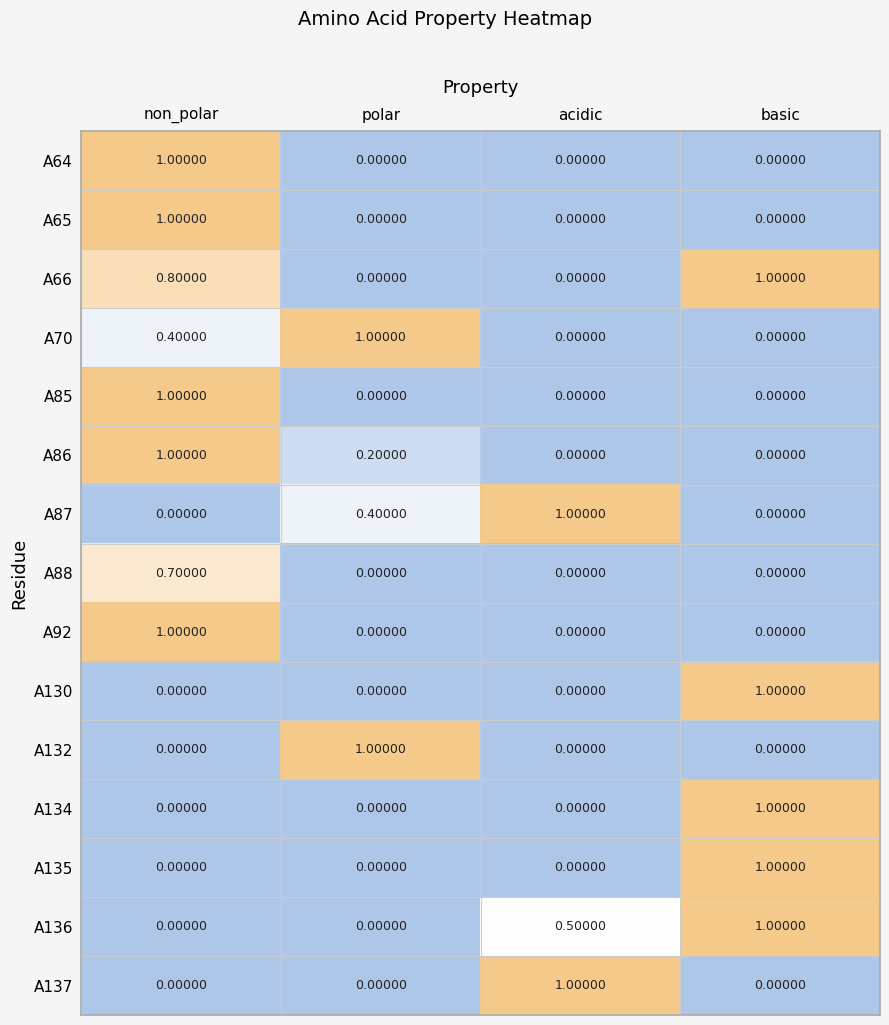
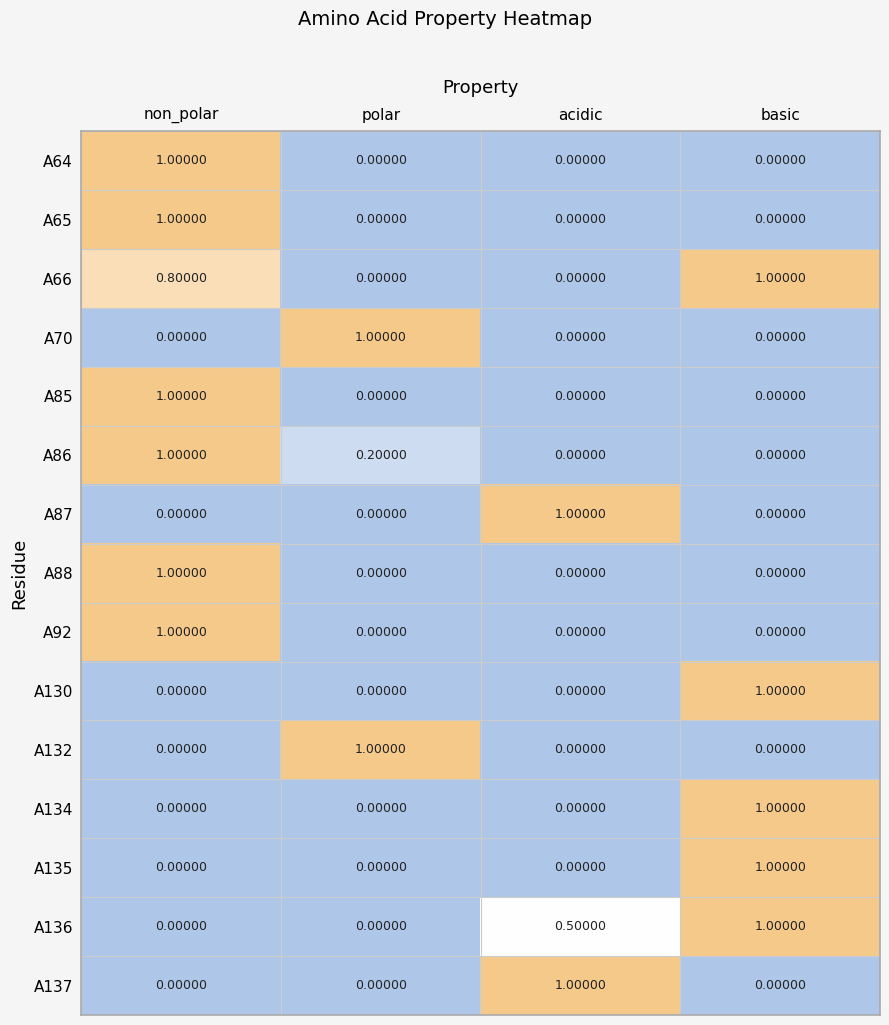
A70, non_polar: 0.40000 -> 0.00000
A87, polar: 0.40000 -> 0.00000
A88, non_polar: 0.70000 -> 1.00000
